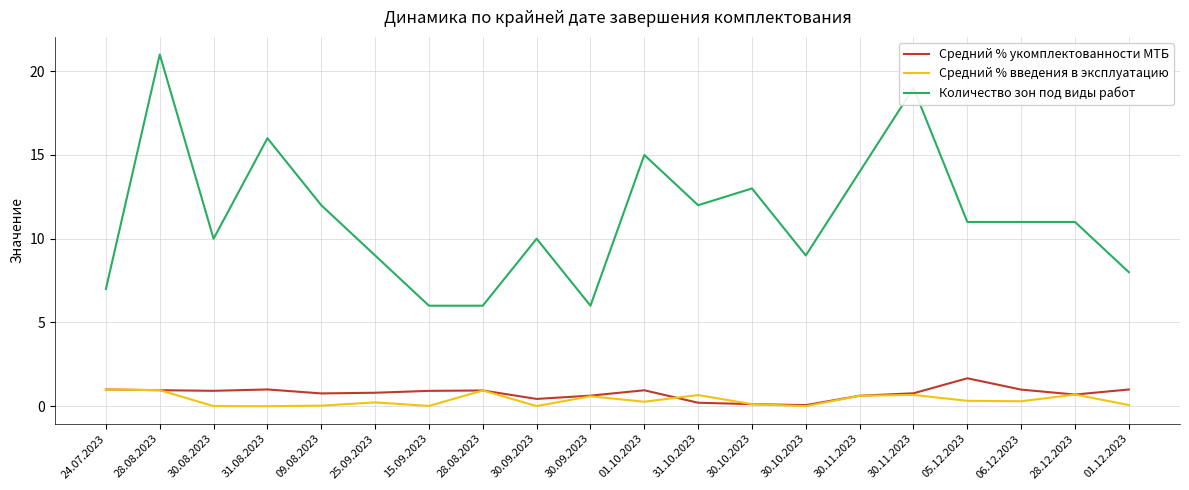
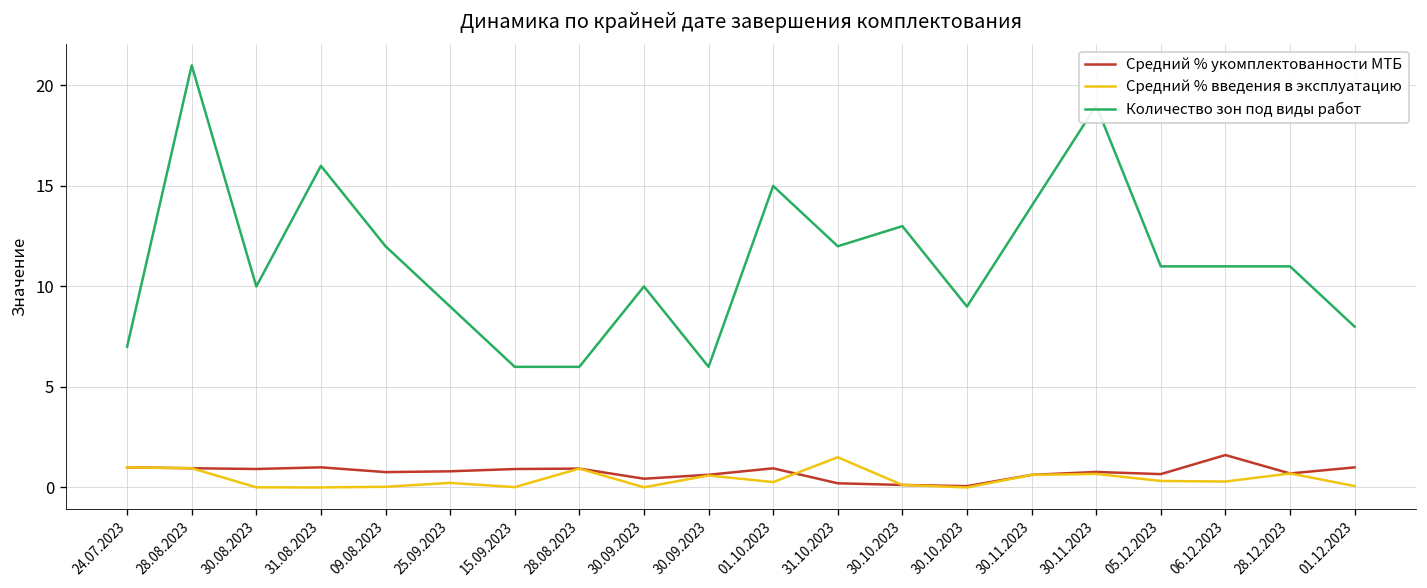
Средний % введения в эксплуатацию, 31.10.2023: 0.7 -> 1.5
Средний % укомплектованности МТБ, 05.12.2023: 1.7 -> 0.7
Средний % укомплектованности МТБ, 06.12.2023: 1.0 -> 1.6
